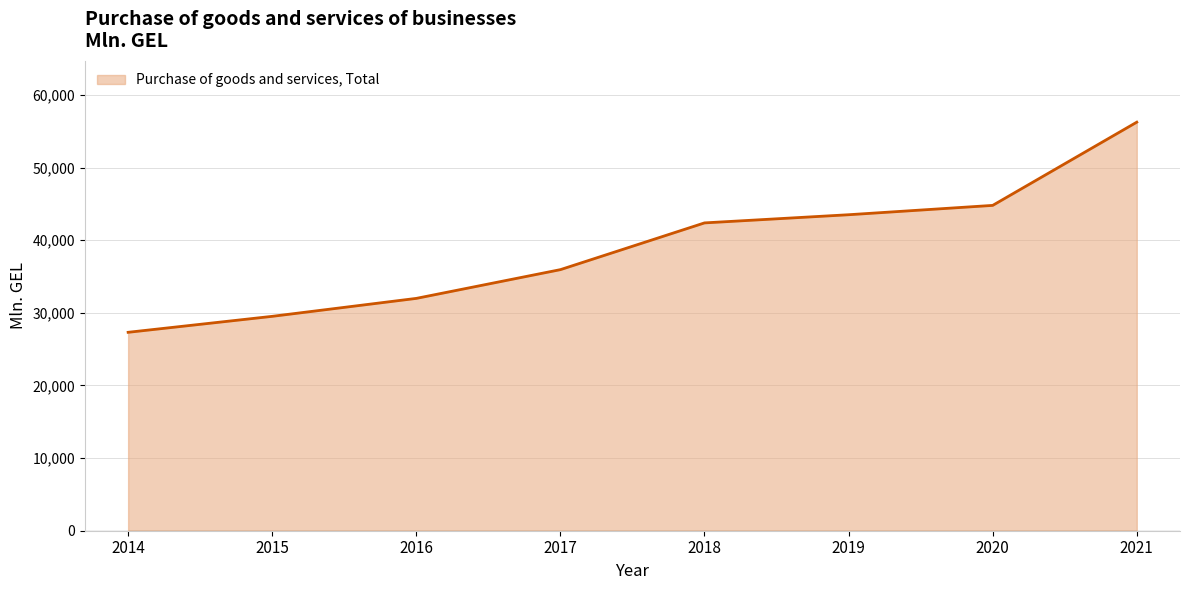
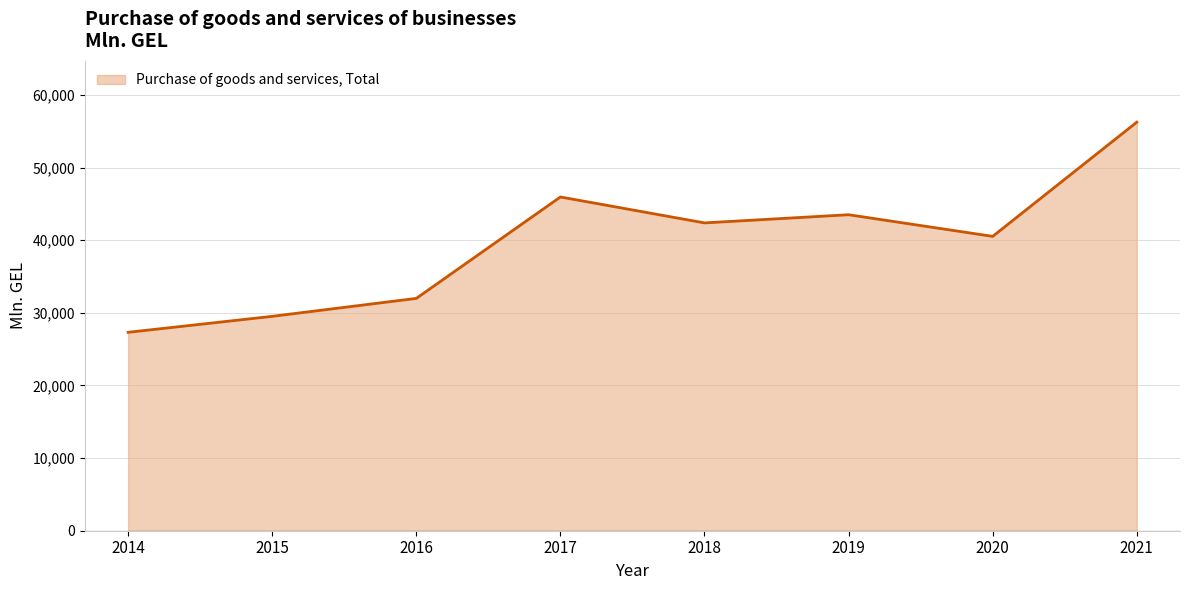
2017: 36,000 -> 46,000
2020: 45,000 -> 41,000
